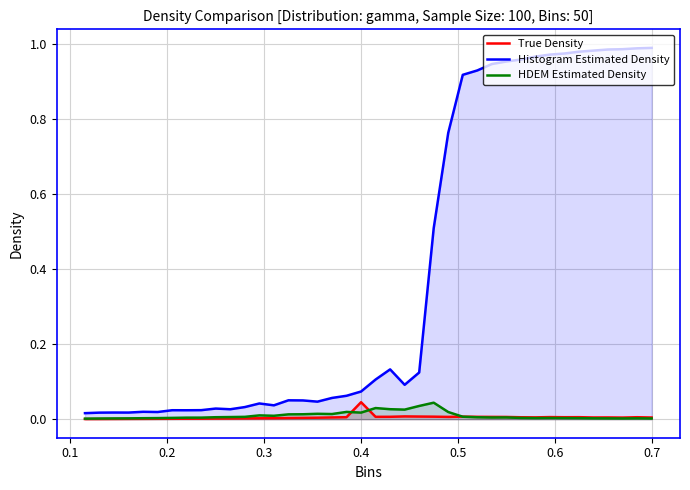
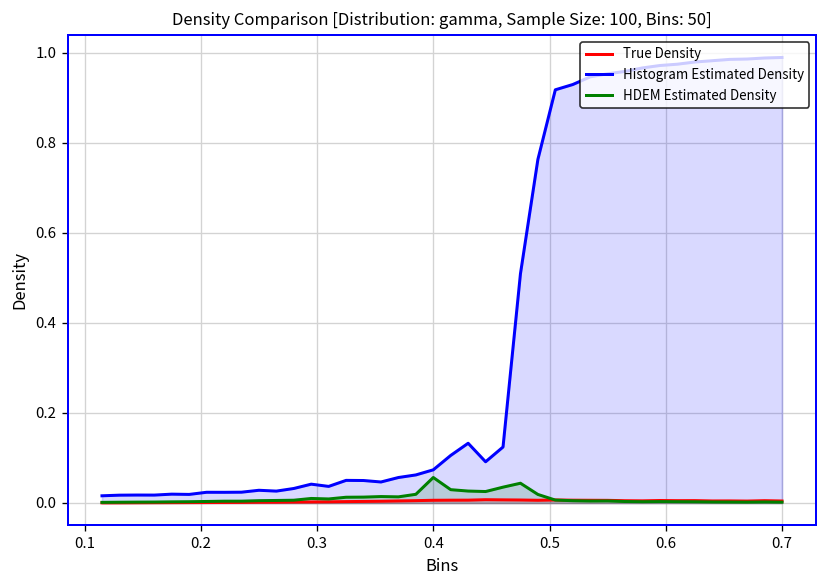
True Density, 0.4: 0.05 -> 0.01
HDEM Estimated Density, 0.4: 0.02 -> 0.06
